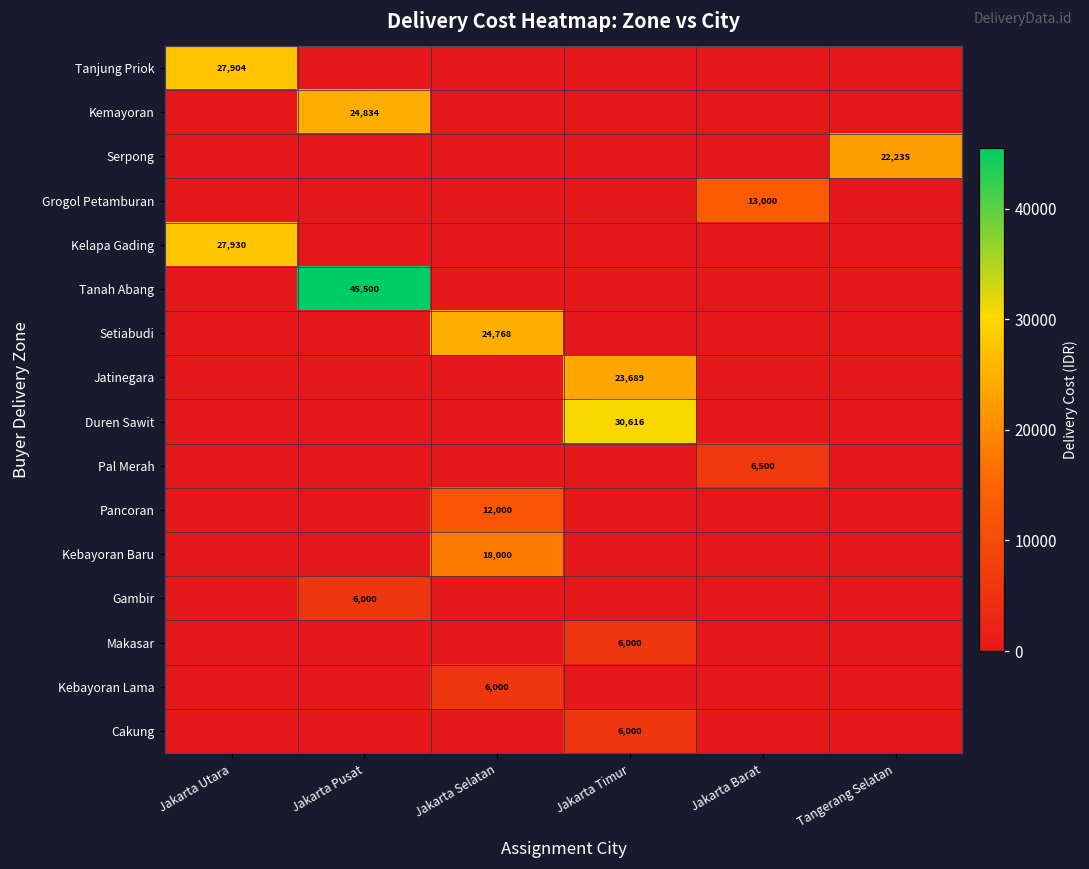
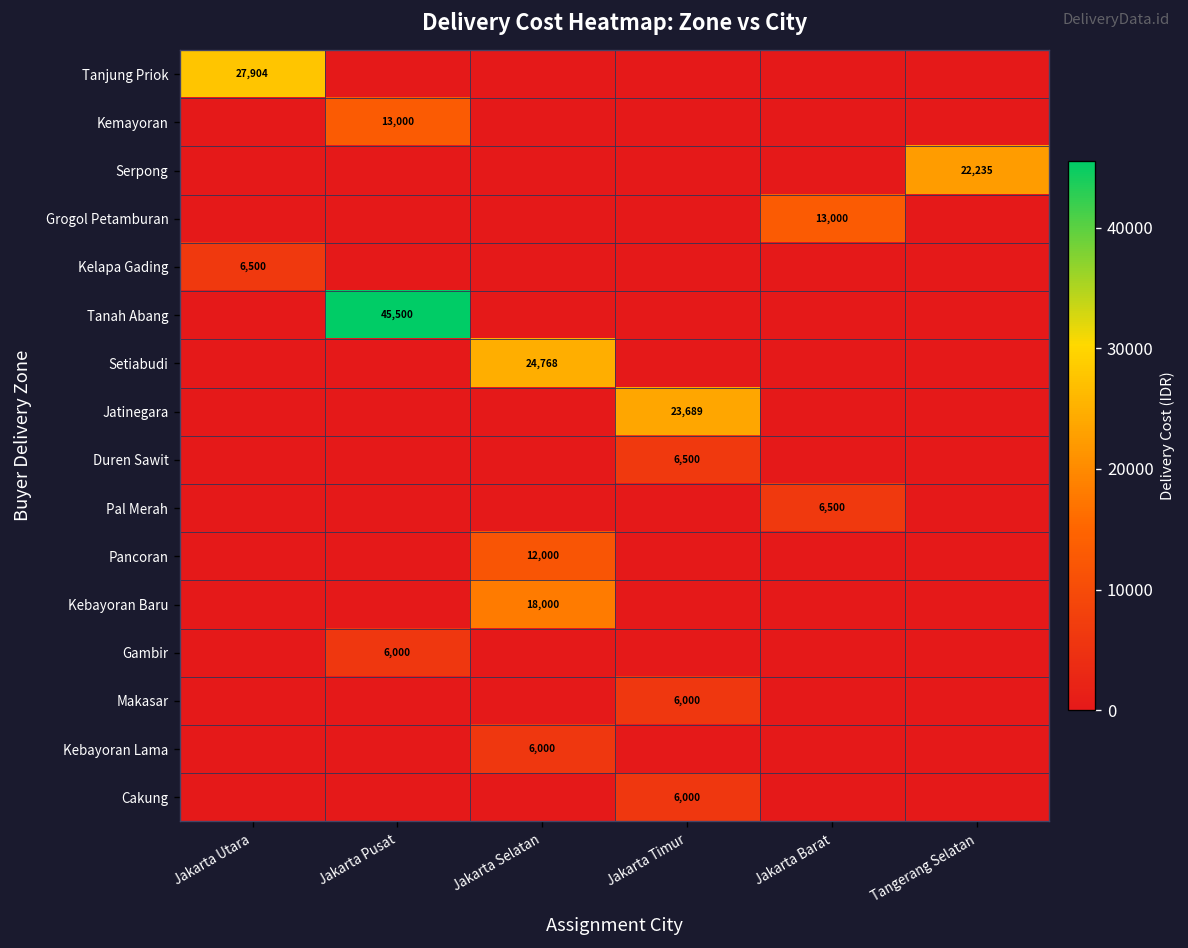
Kemayoran, Jakarta Pusat: 24,834 -> 13,000
Kelapa Gading, Jakarta Utara: 27,930 -> 6,500
Duren Sawit, Jakarta Timur: 30,616 -> 6,500
